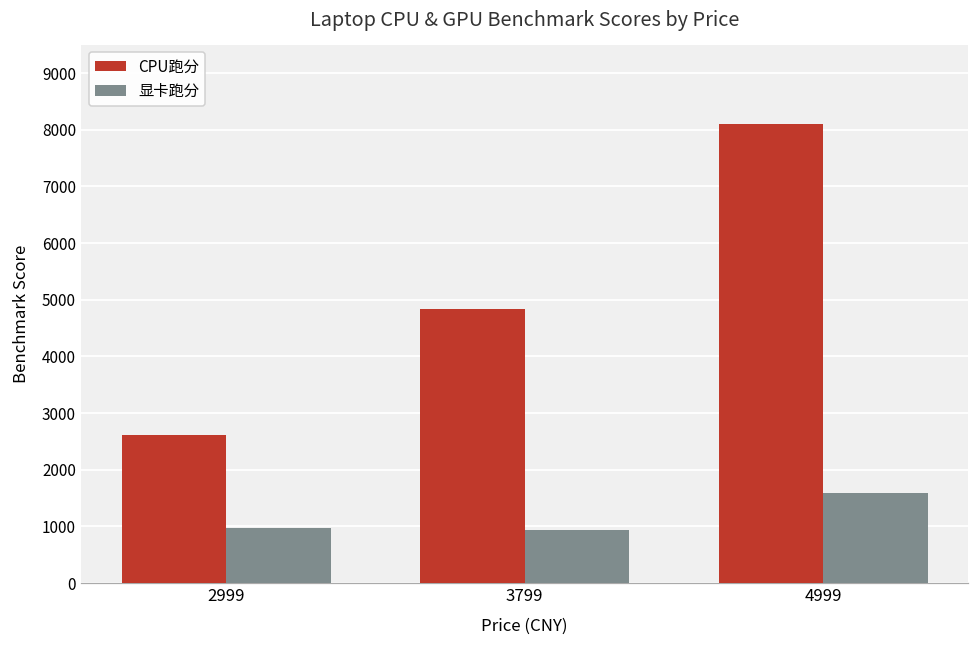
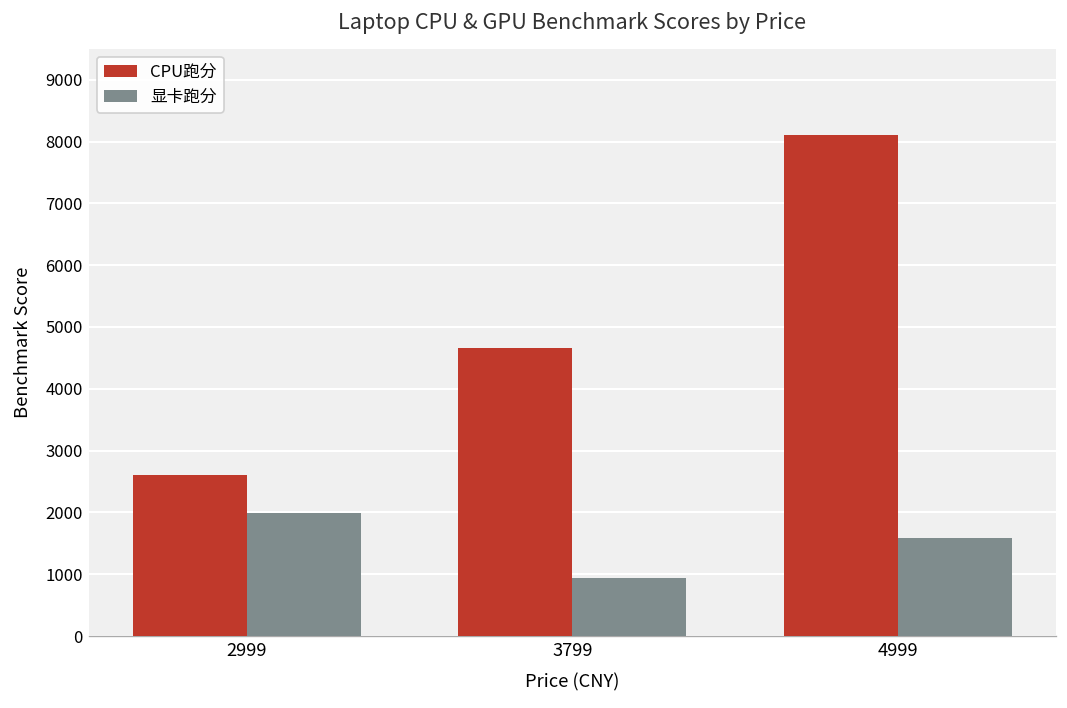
显卡跑分, 2999: 1000 -> 2000
CPU跑分, 3799: 4800 -> 4700
